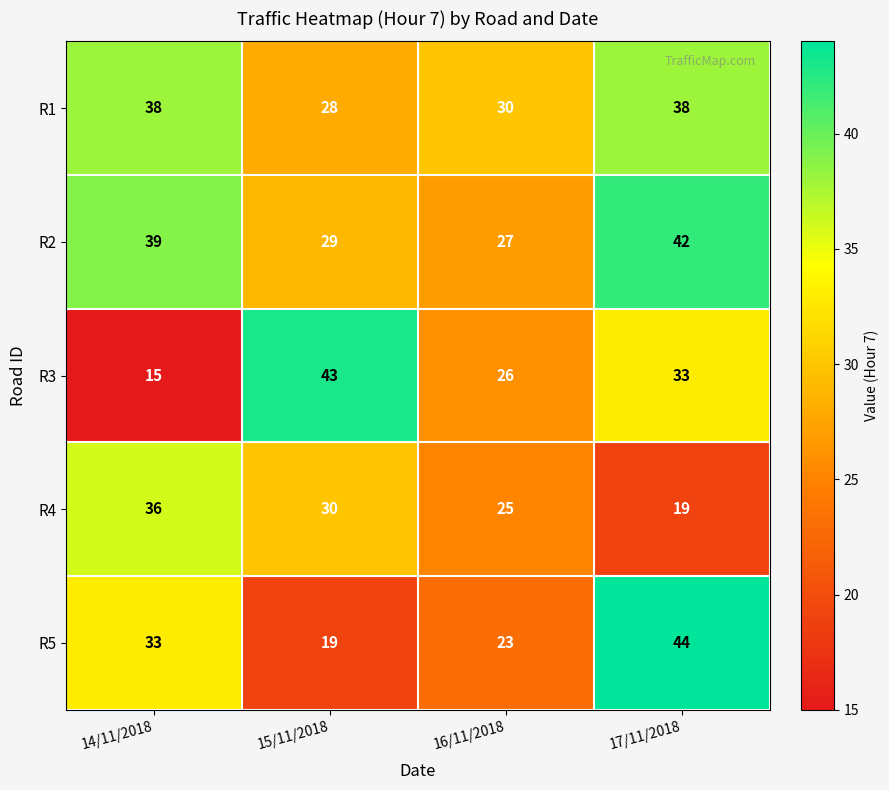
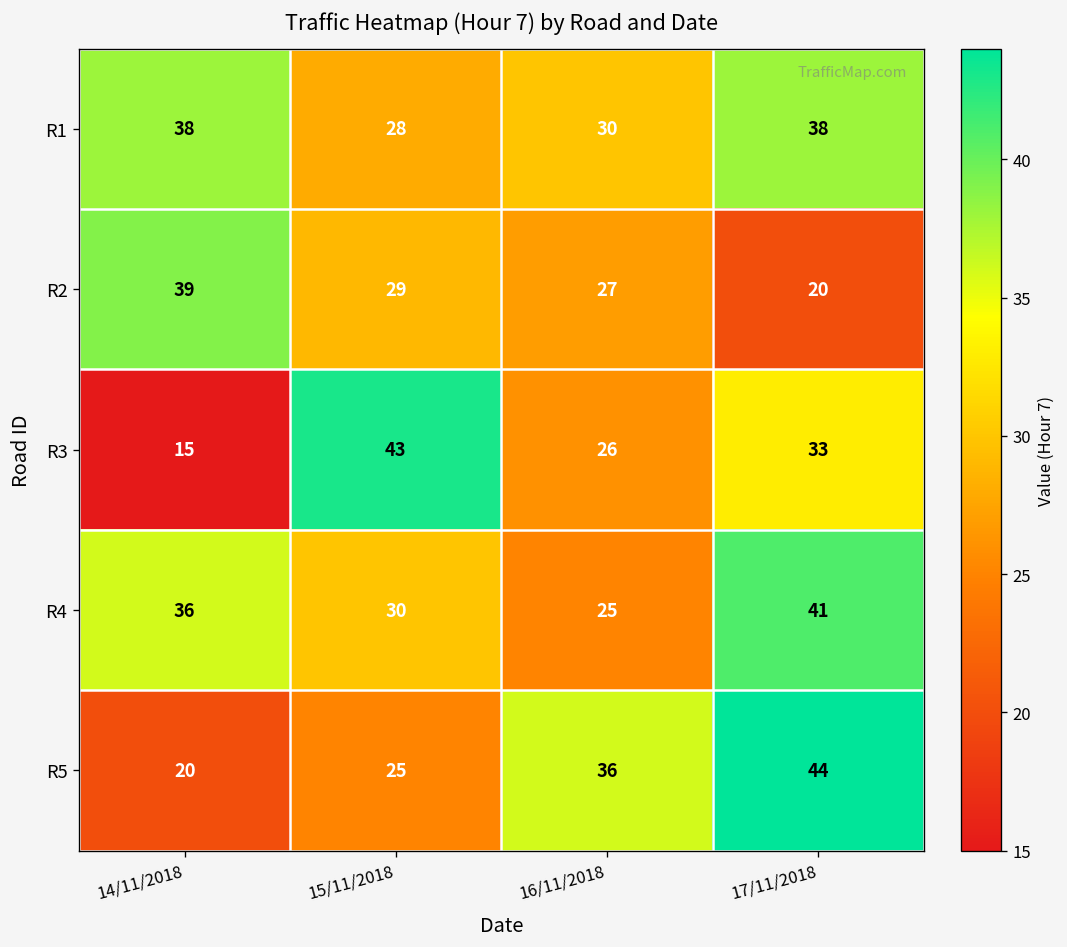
R2, 17/11/2018: 42 -> 20
R4, 17/11/2018: 19 -> 41
R5, 14/11/2018: 33 -> 20
R5, 15/11/2018: 19 -> 25
R5, 16/11/2018: 23 -> 36
